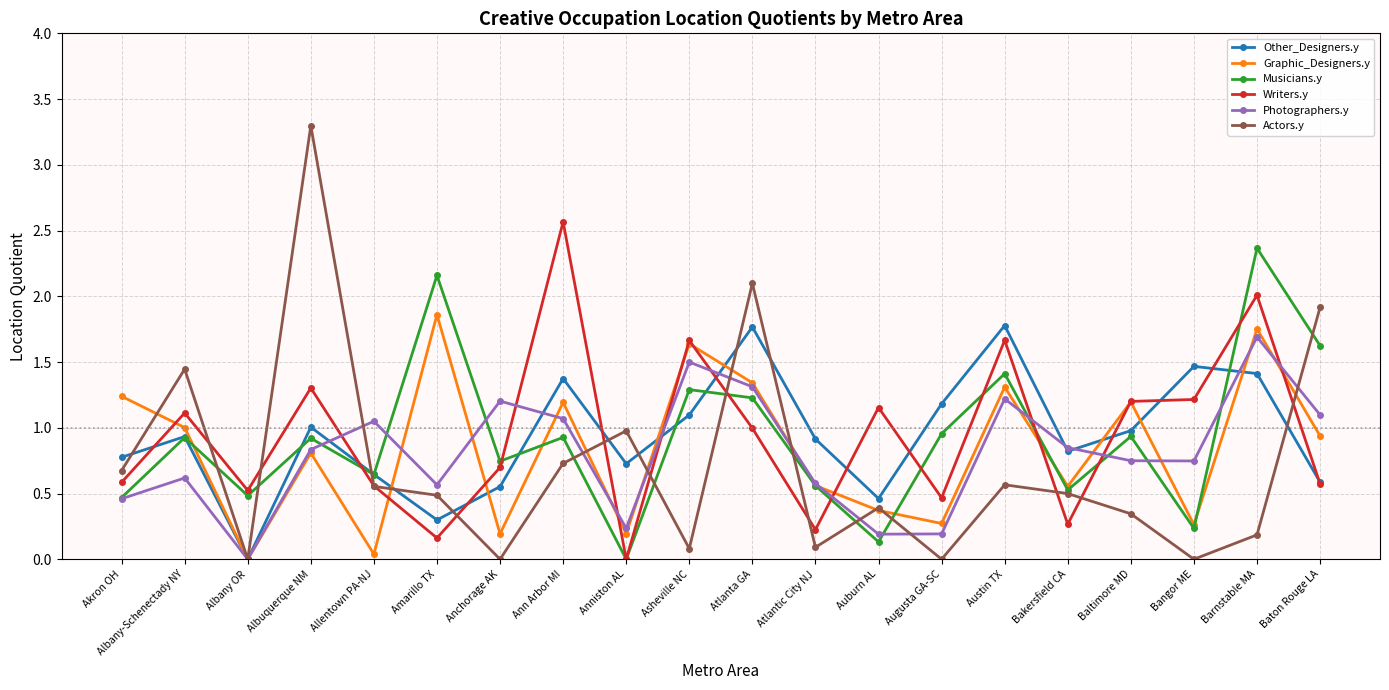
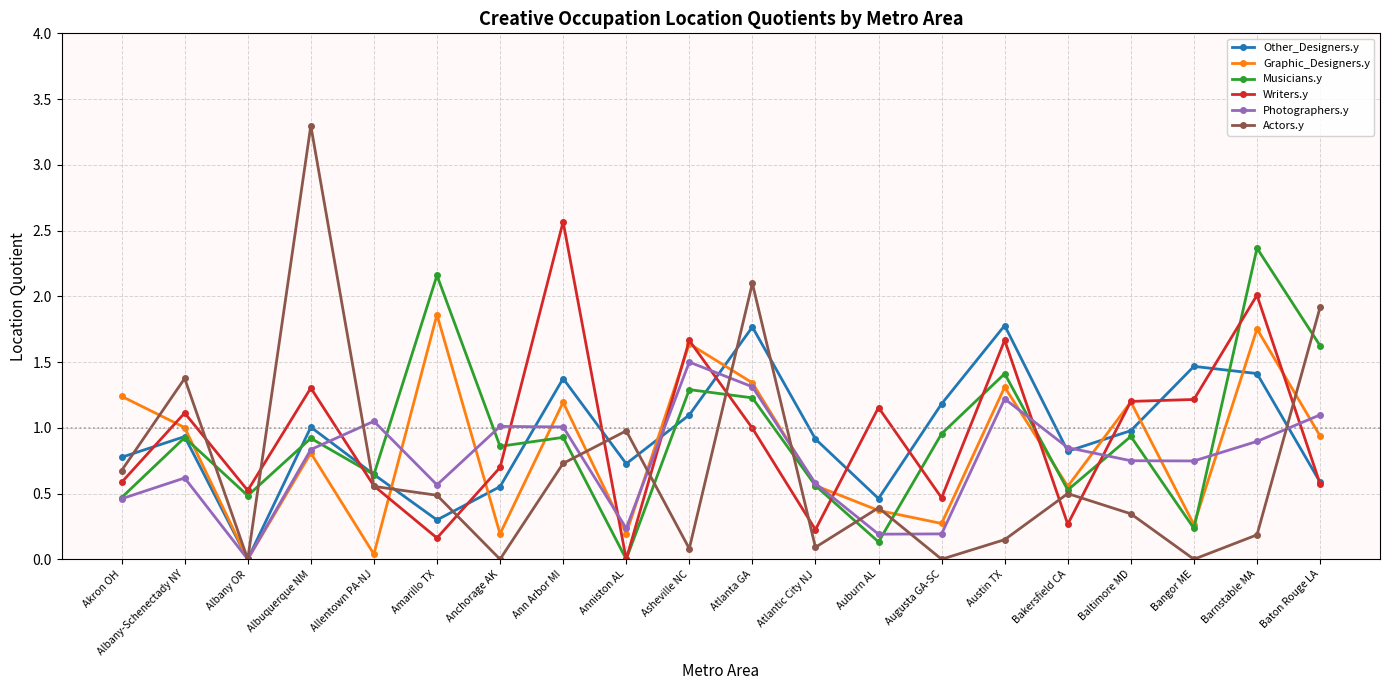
Actors.y, Albany-Schenectady NY: 1.45 -> 1.38
Musicians.y, Anchorage AK: 0.75 -> 0.86
Photographers.y, Anchorage AK: 1.20 -> 1.01
Photographers.y, Ann Arbor MI: 1.07 -> 1.01
Actors.y, Austin TX: 0.57 -> 0.15
Photographers.y, Barnstable MA: 1.69 -> 0.90
